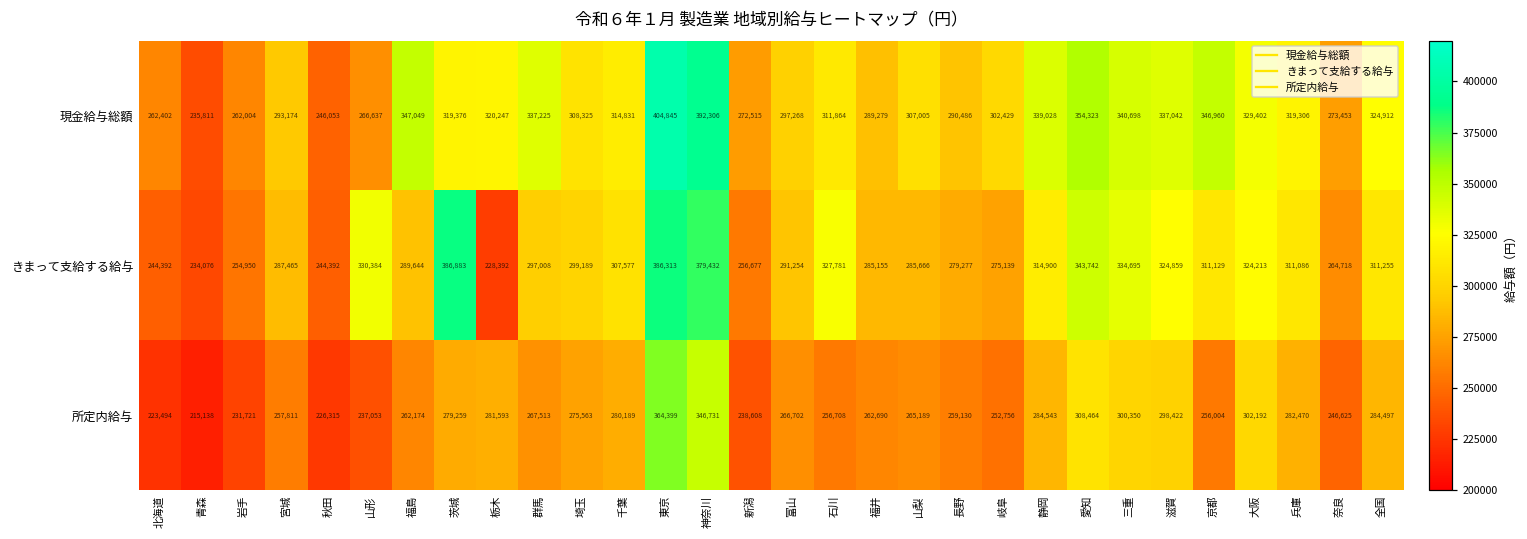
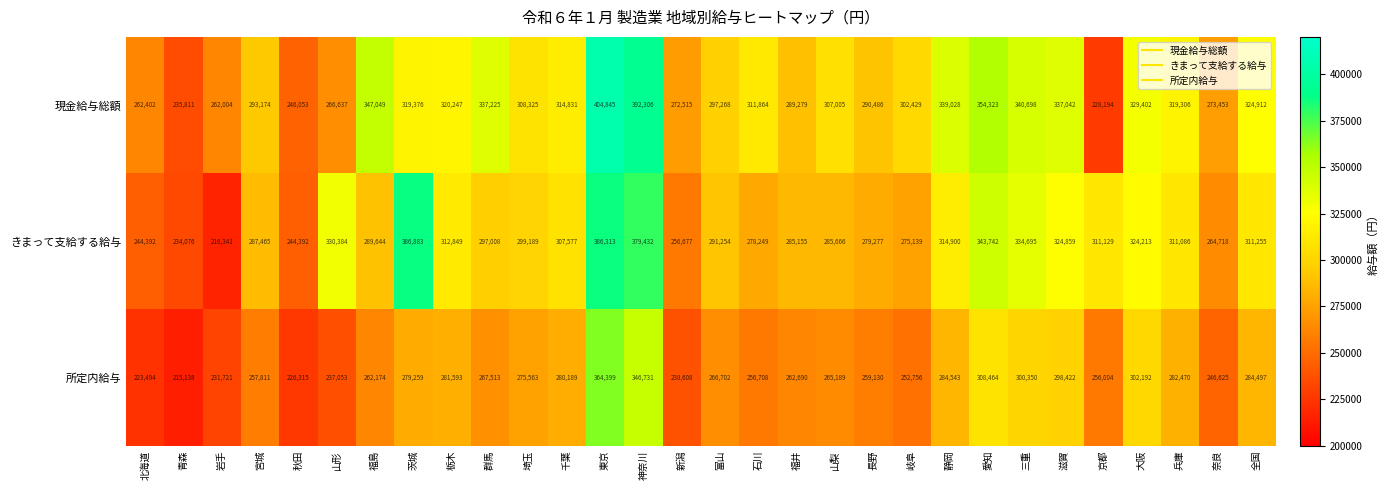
現金給与総額, 京都: 346,960 -> 228,194
きまって支給する給与, 岩手: 254,950 -> 216,341
きまって支給する給与, 栃木: 228,392 -> 312,849
きまって支給する給与, 石川: 327,781 -> 278,249
